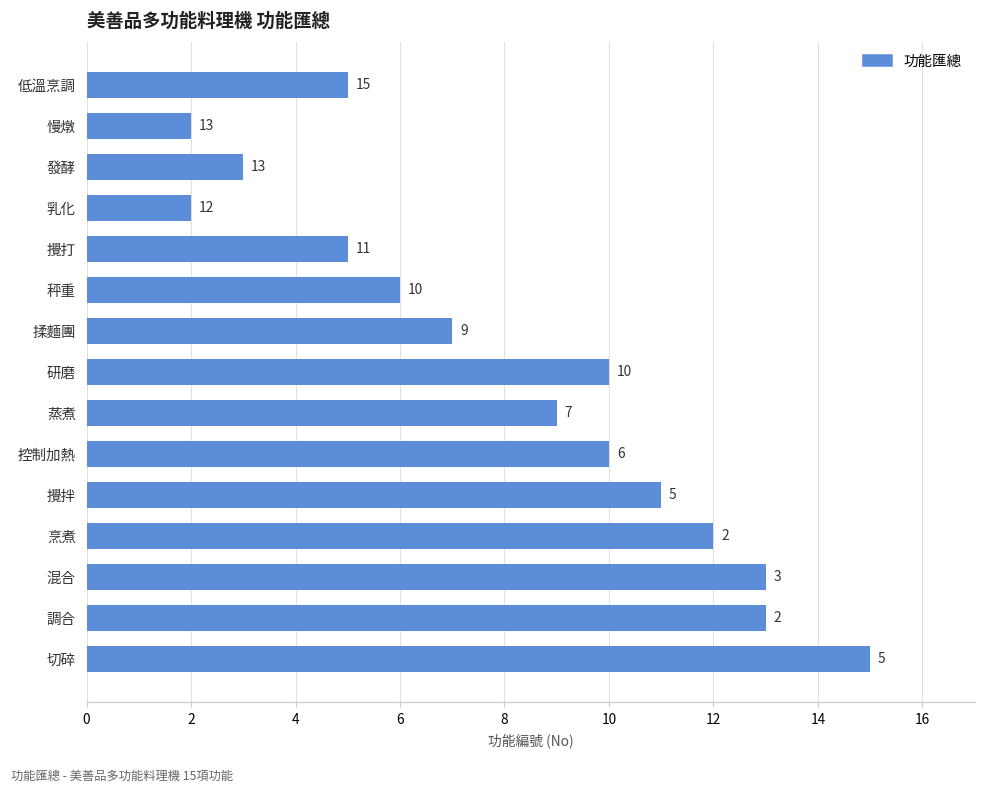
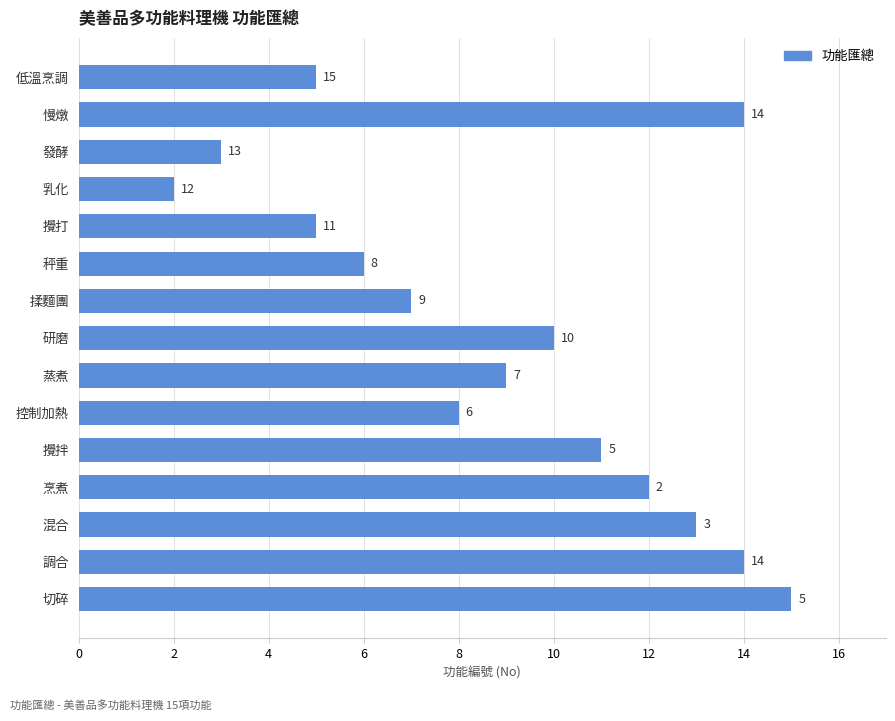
慢燉: 2 -> 14
控制加熱: 10 -> 8
調合: 13 -> 14
